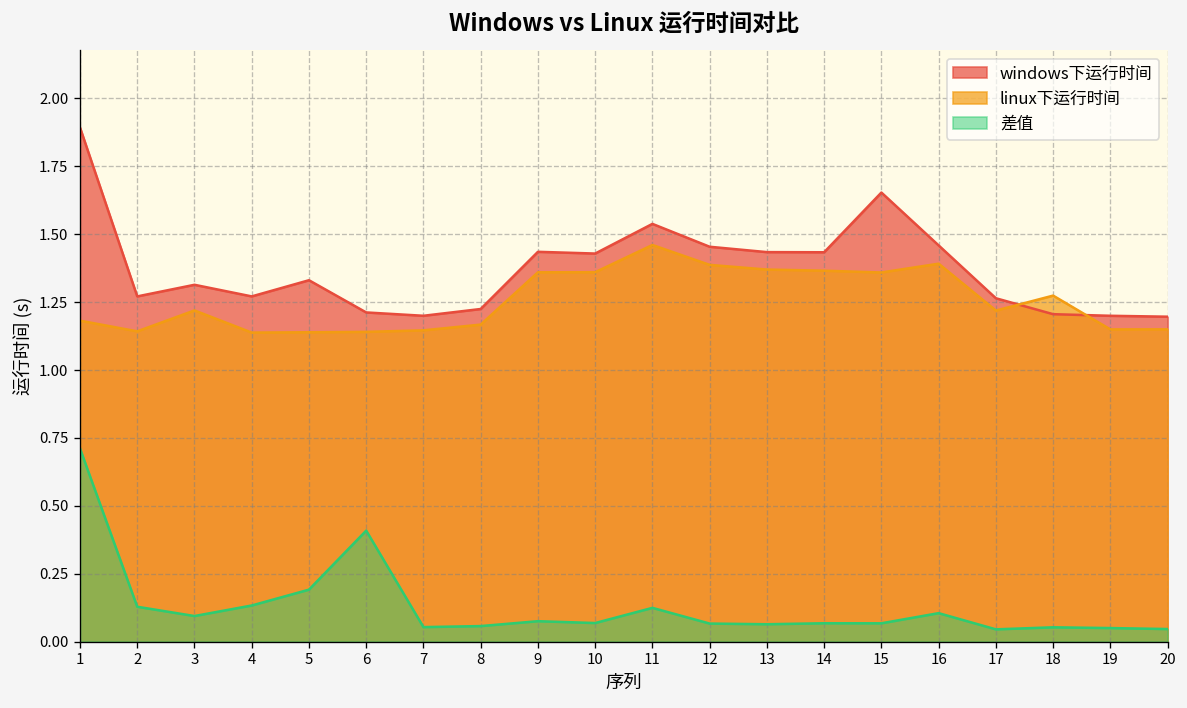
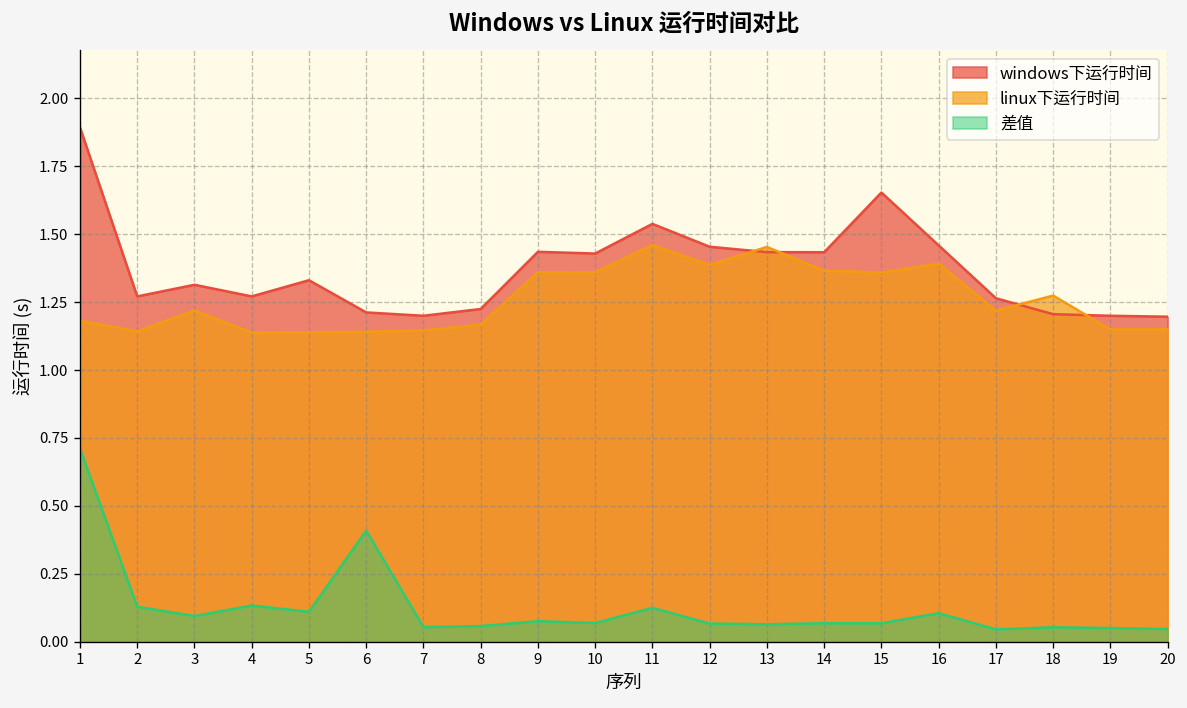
差值, 5: 0.19 -> 0.11
linux下运行时间, 13: 1.37 -> 1.45
